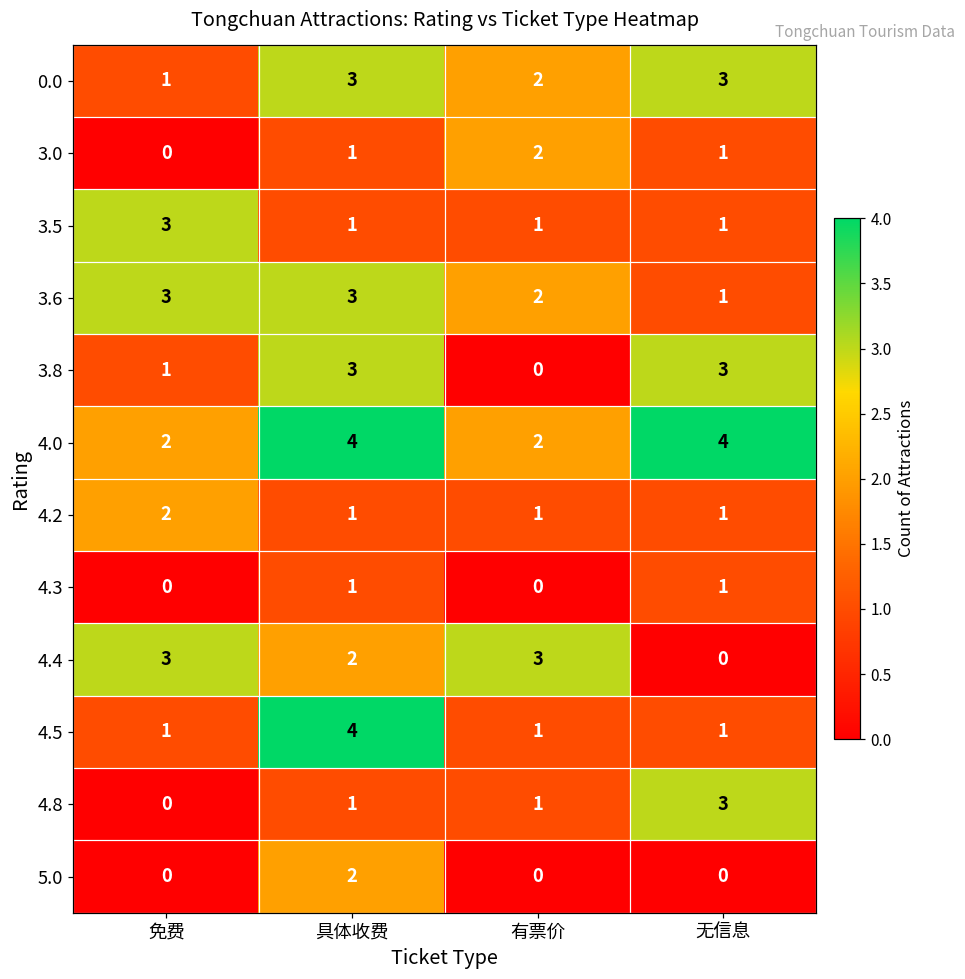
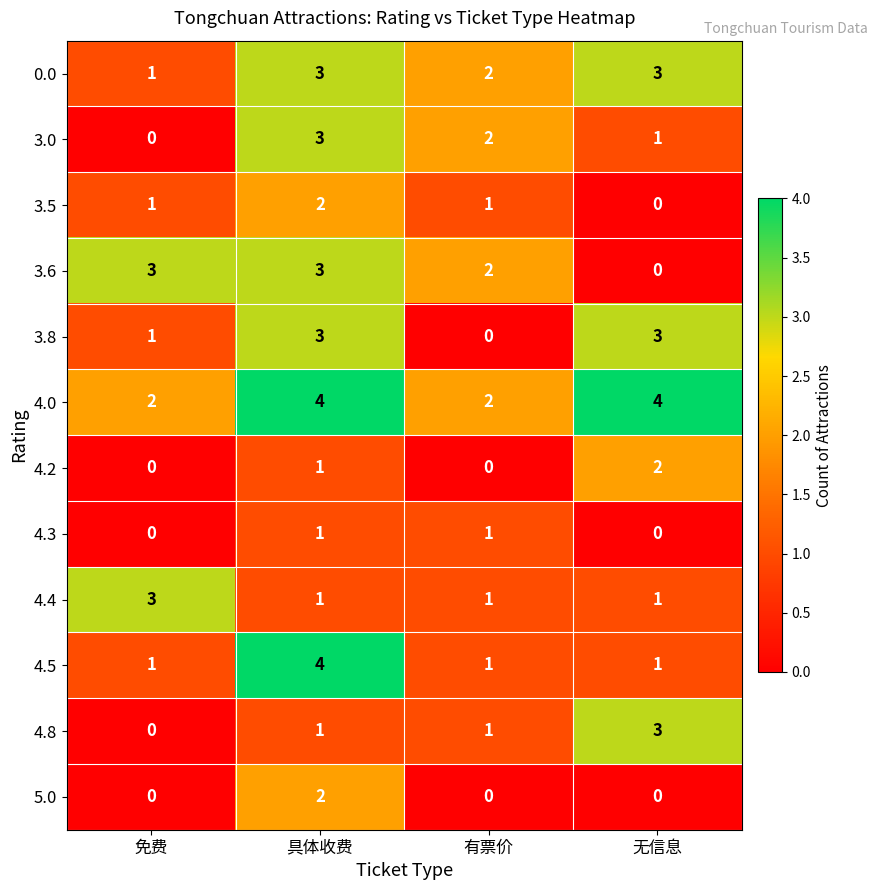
3.0, 具体收费: 1 -> 3
3.5, 免费: 3 -> 1
3.5, 具体收费: 1 -> 2
3.5, 无信息: 1 -> 0
3.6, 无信息: 1 -> 0
4.2, 免费: 2 -> 0
4.2, 有票价: 1 -> 0
4.2, 无信息: 1 -> 2
4.3, 有票价: 0 -> 1
4.3, 无信息: 1 -> 0
4.4, 具体收费: 2 -> 1
4.4, 有票价: 3 -> 1
4.4, 无信息: 0 -> 1
